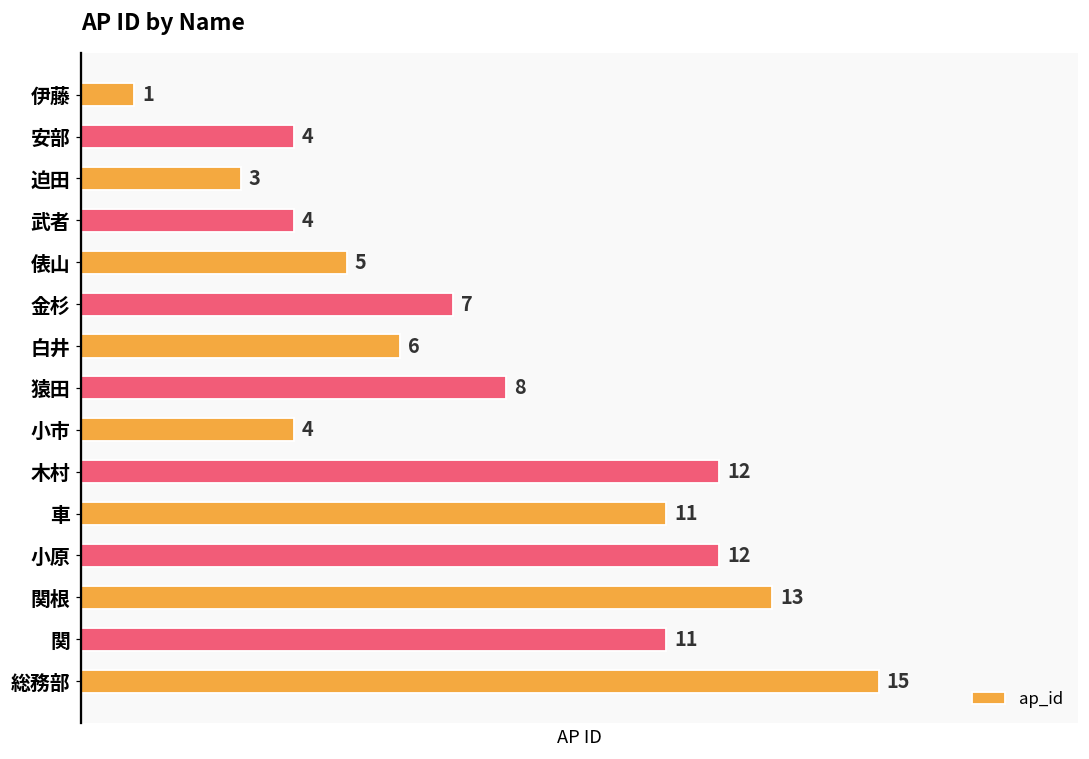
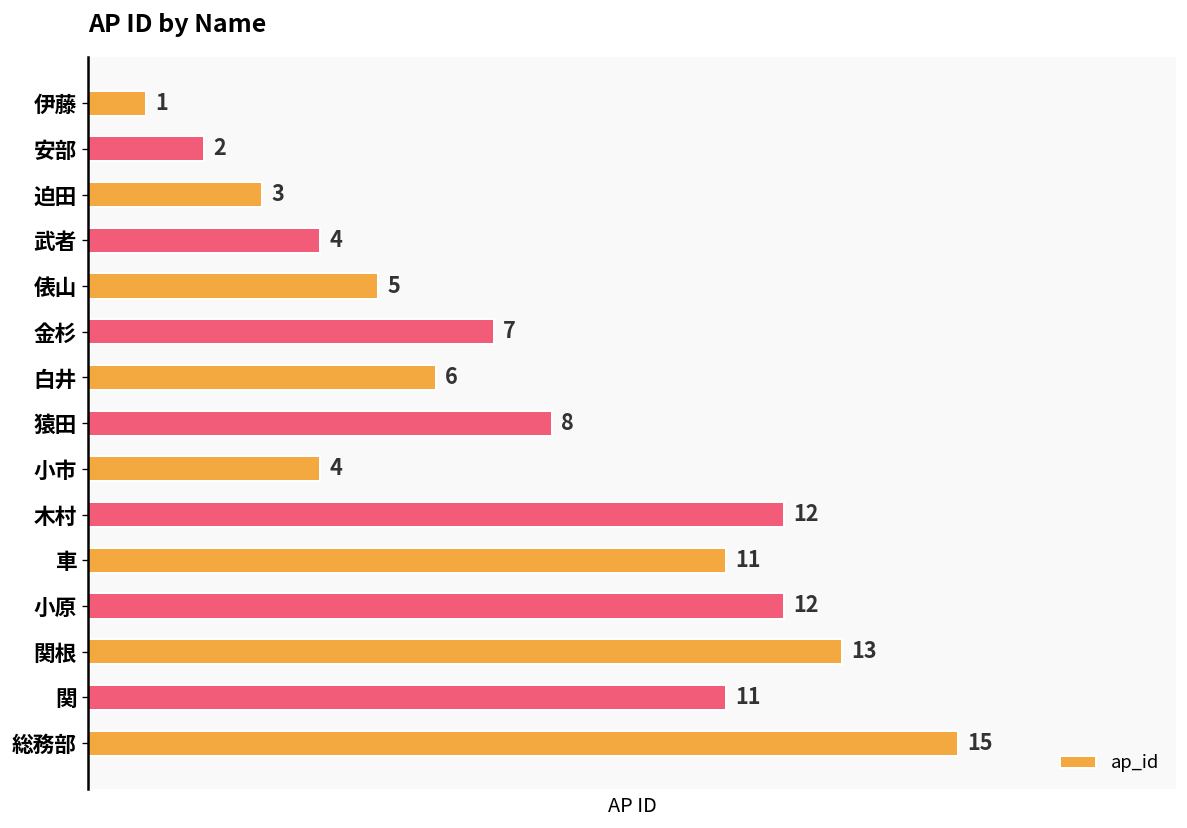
安部: 4 -> 2
